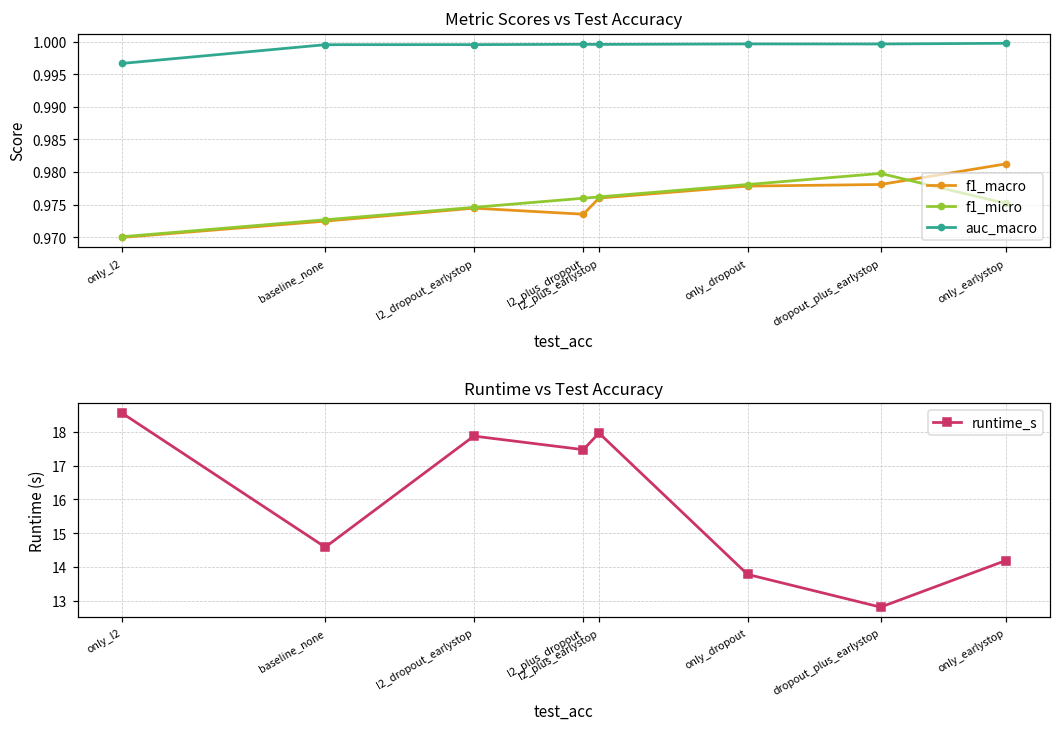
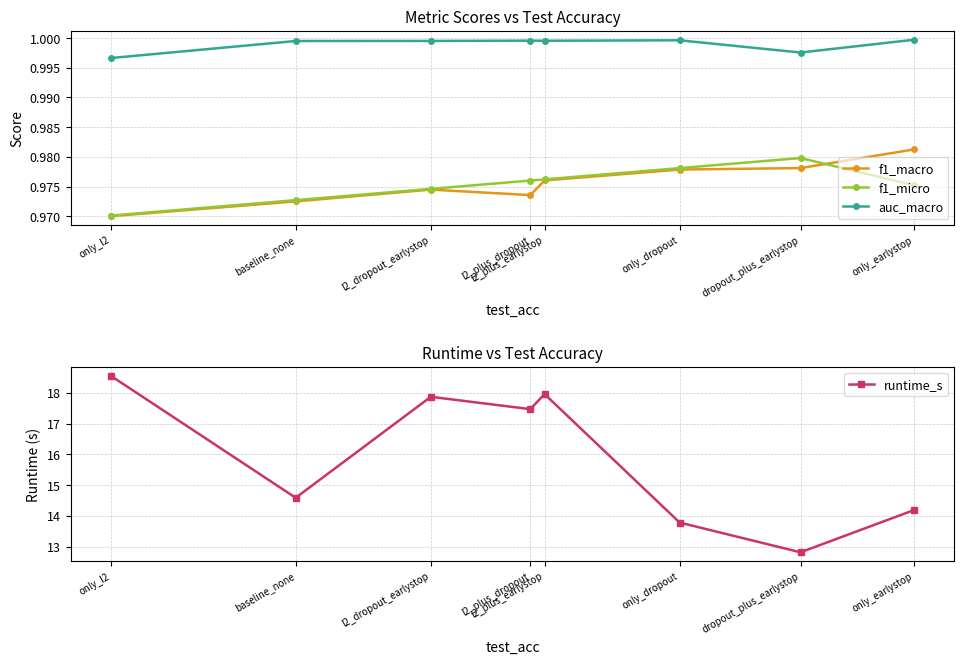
Metric Scores vs Test Accuracy, auc_macro, dropout_plus_earlystop: 1.000 -> 0.998
